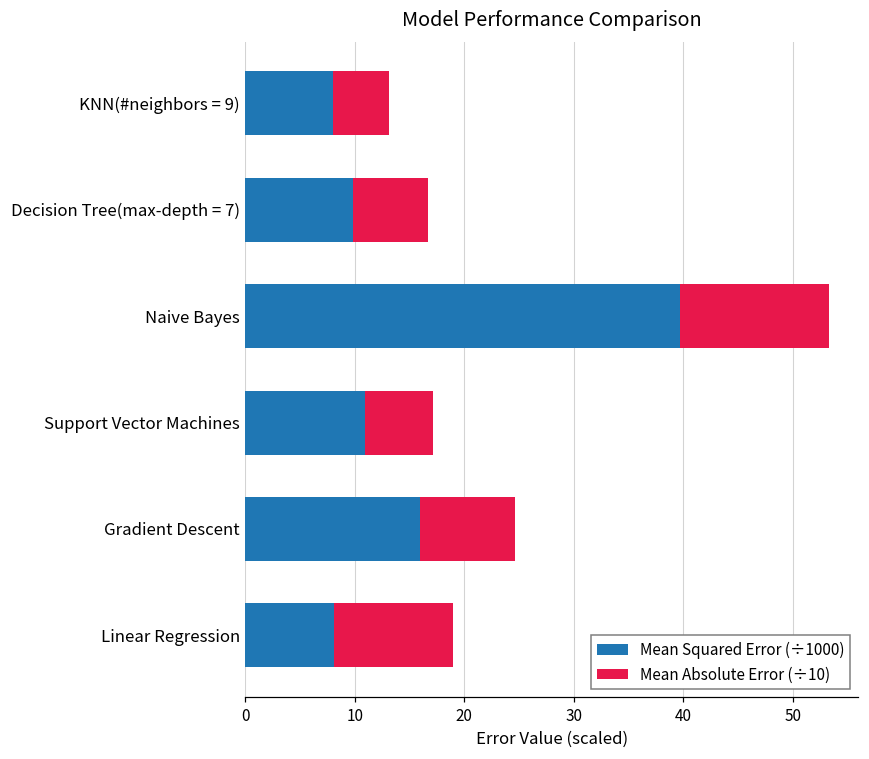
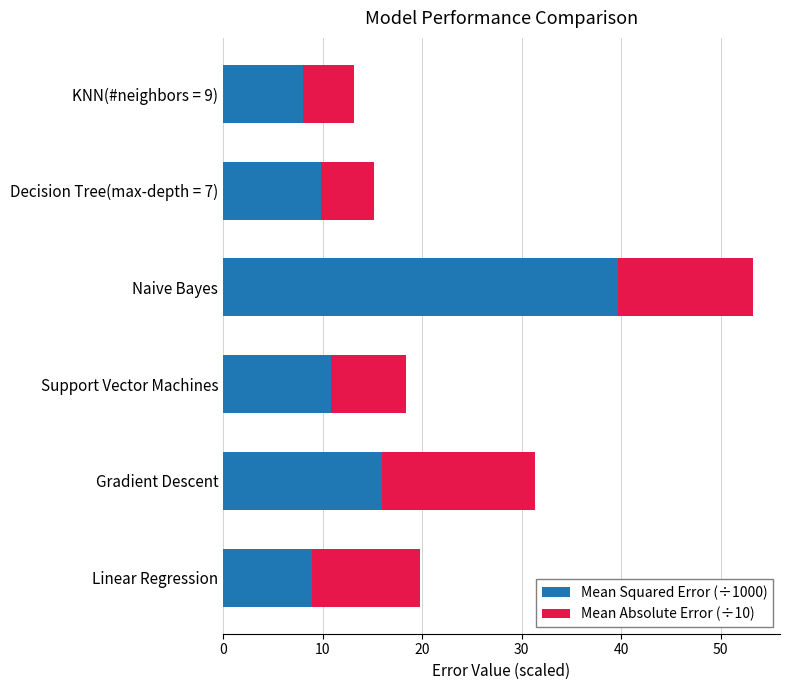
Mean Absolute Error (÷10), Decision Tree(max-depth = 7): 7 -> 5
Mean Absolute Error (÷10), Support Vector Machines: 6 -> 8
Mean Absolute Error (÷10), Gradient Descent: 9 -> 15
Mean Squared Error (÷1000), Linear Regression: 8 -> 9
